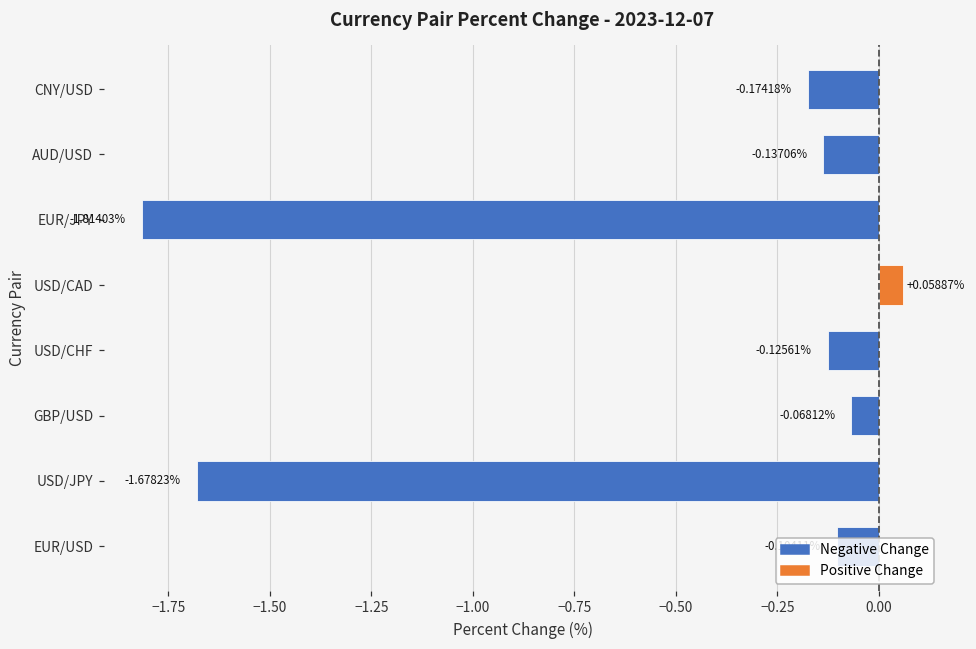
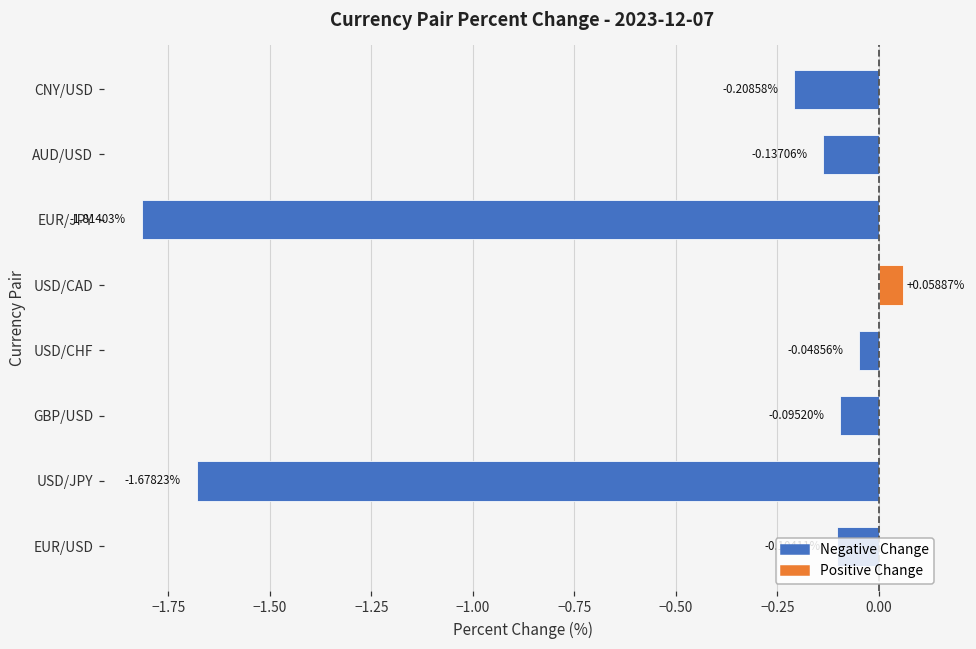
CNY/USD: -0.17418% -> -0.20858%
USD/CHF: -0.12561% -> -0.04856%
GBP/USD: -0.06812% -> -0.09520%
